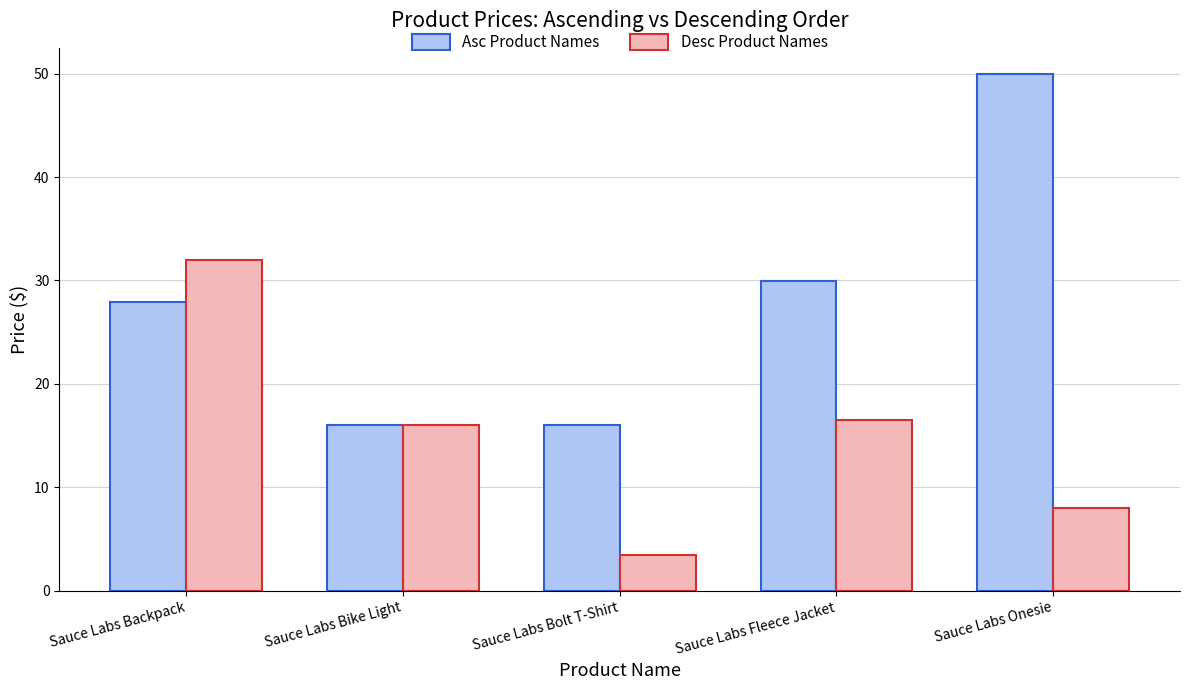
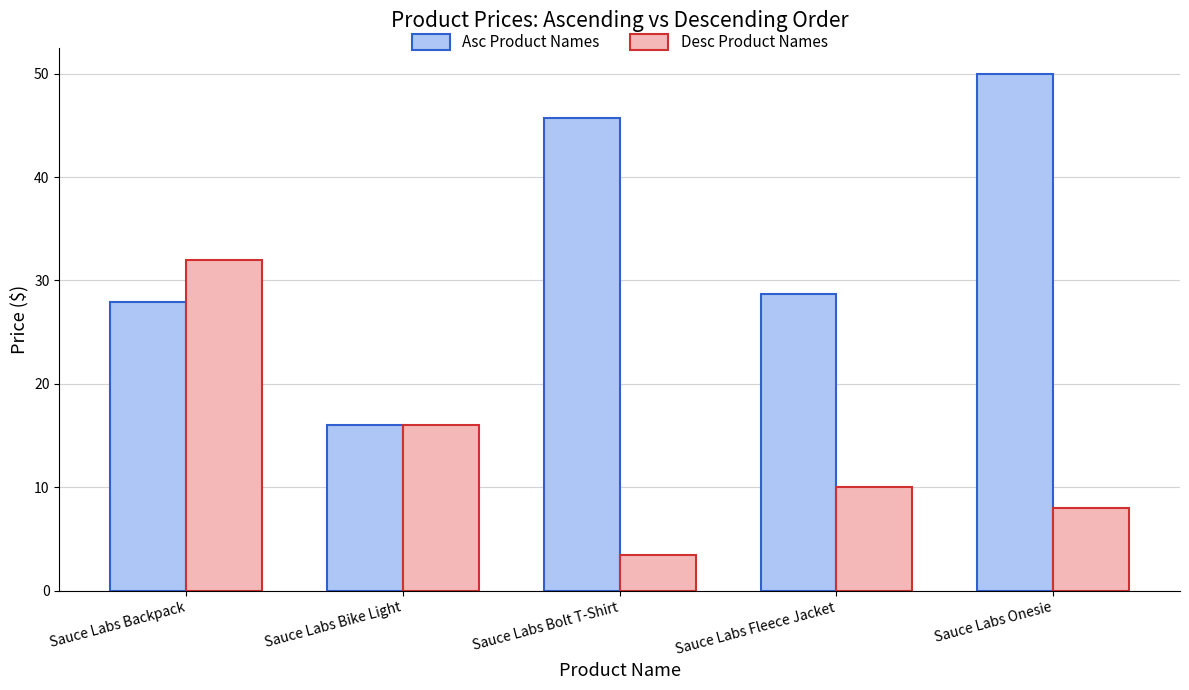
Asc Product Names, Sauce Labs Bolt T-Shirt: 16.0 -> 45.7
Asc Product Names, Sauce Labs Fleece Jacket: 30.0 -> 28.7
Desc Product Names, Sauce Labs Fleece Jacket: 16.5 -> 10.0
